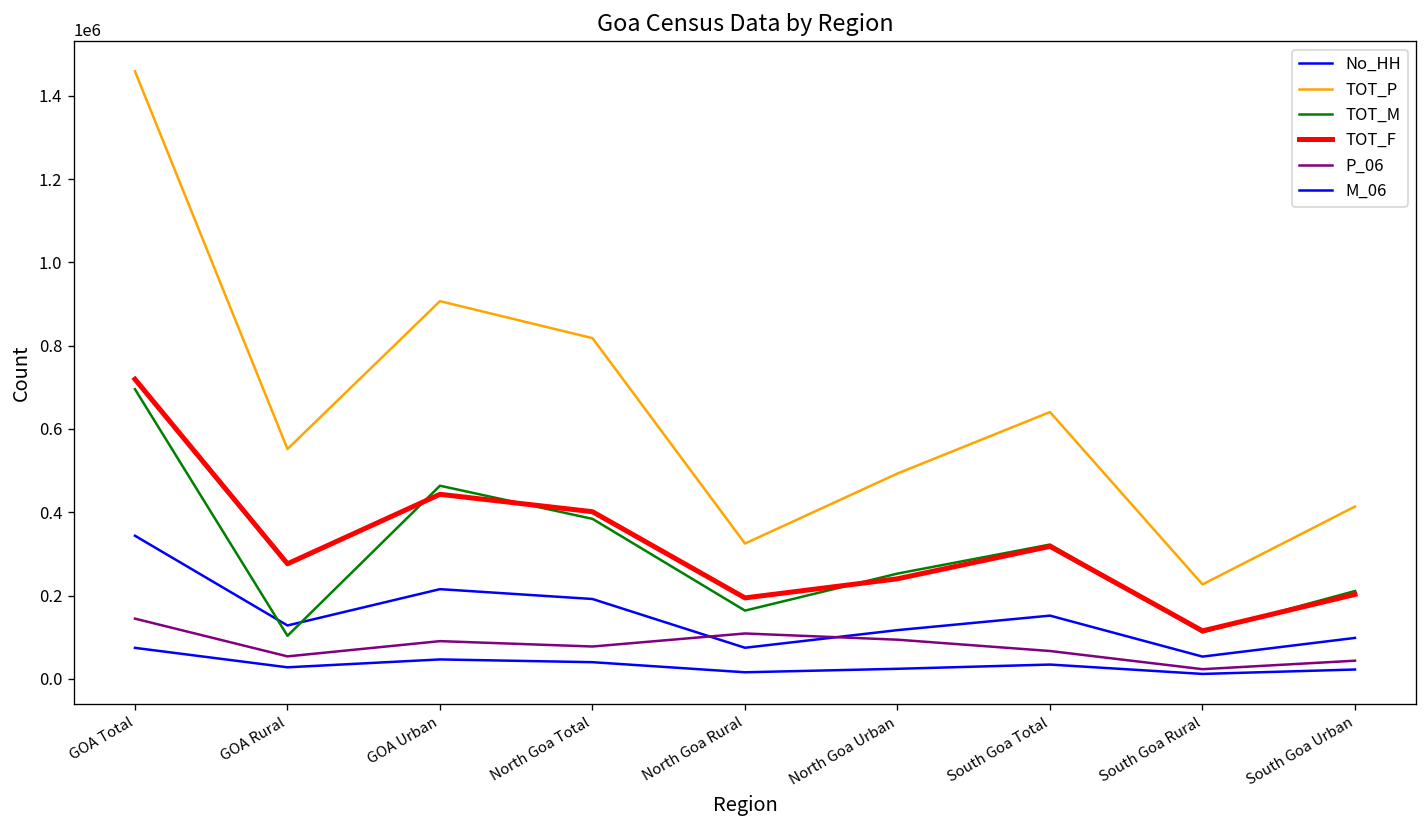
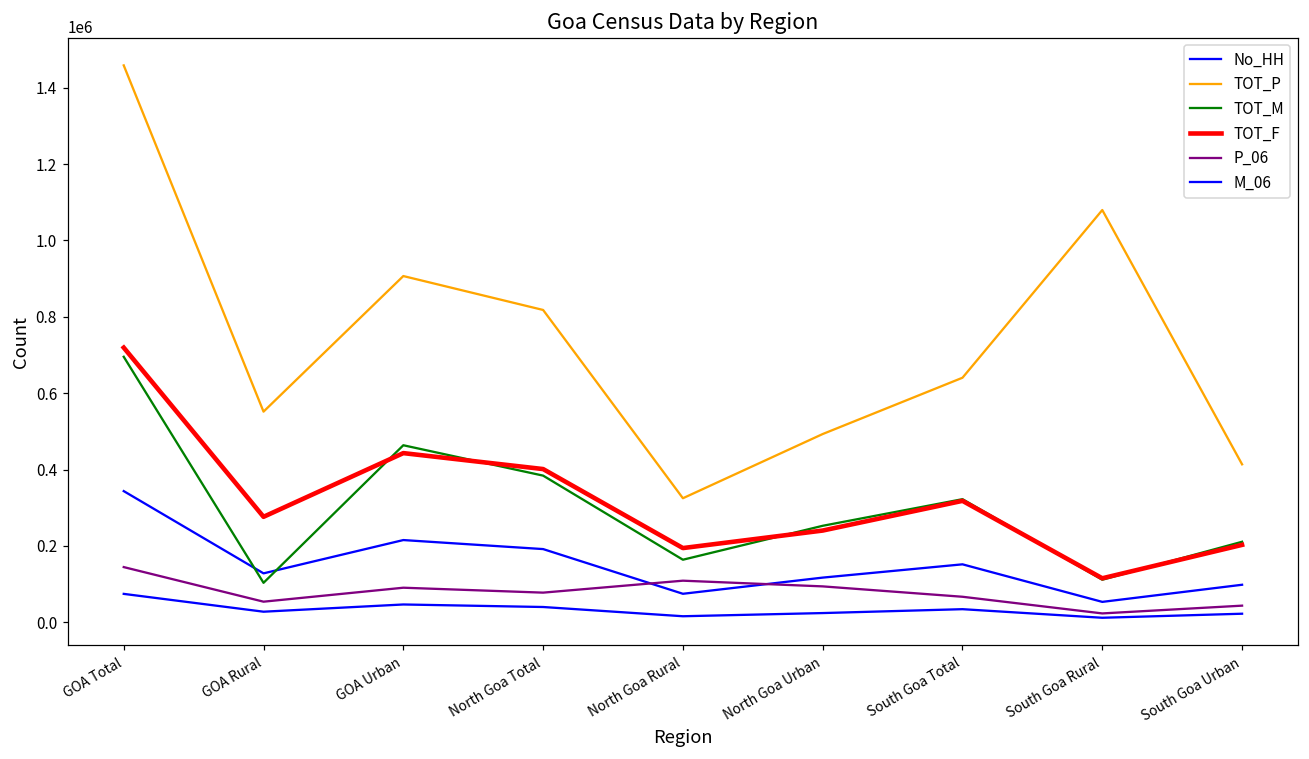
TOT_P, South Goa Rural: 230000 -> 1080000
